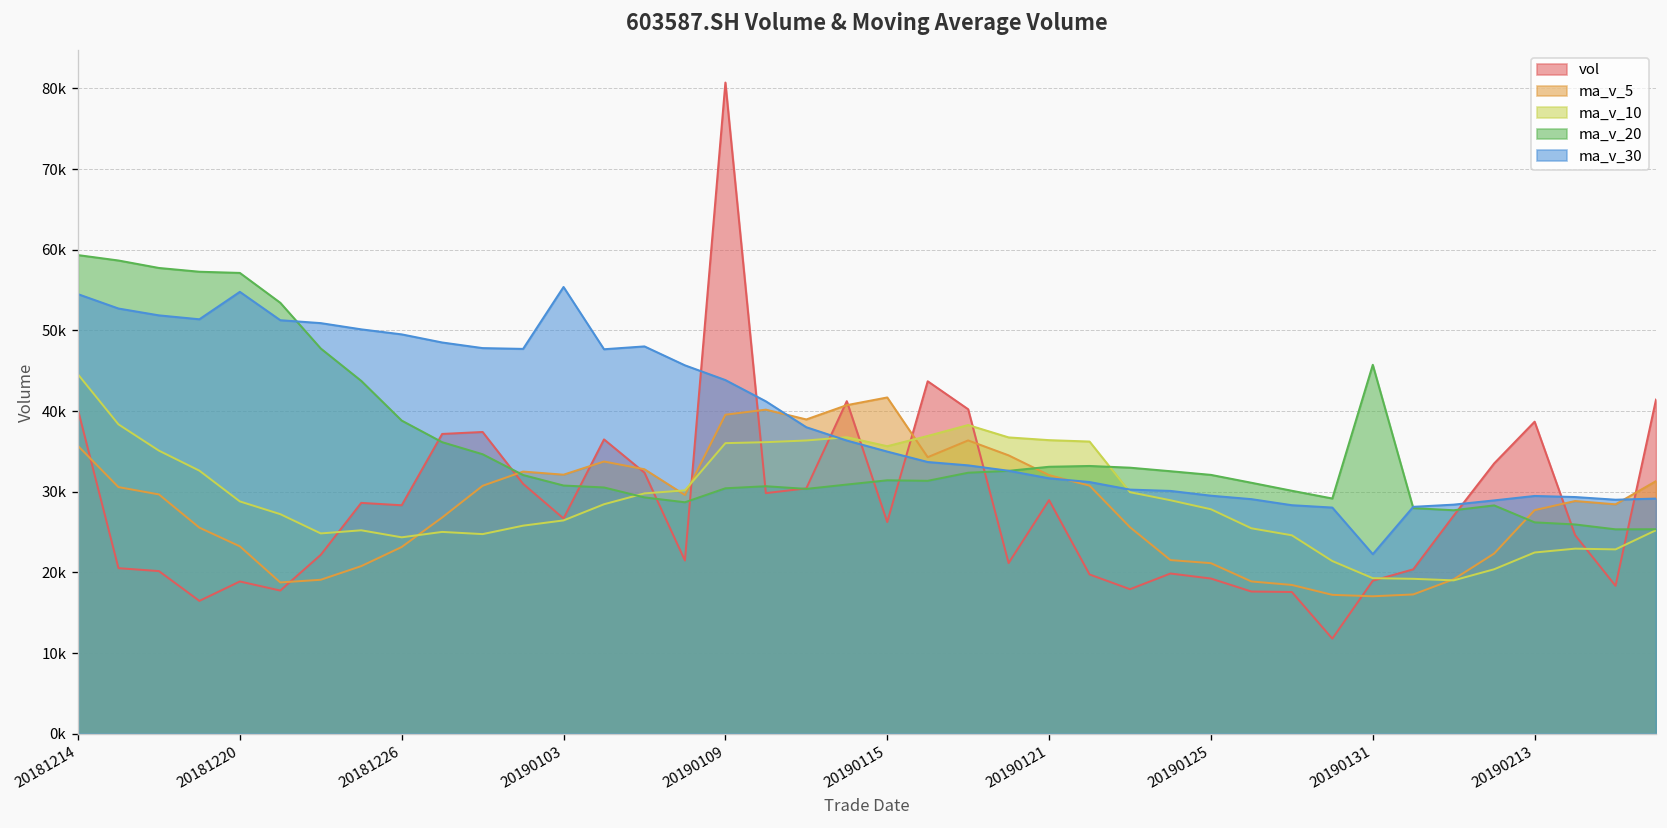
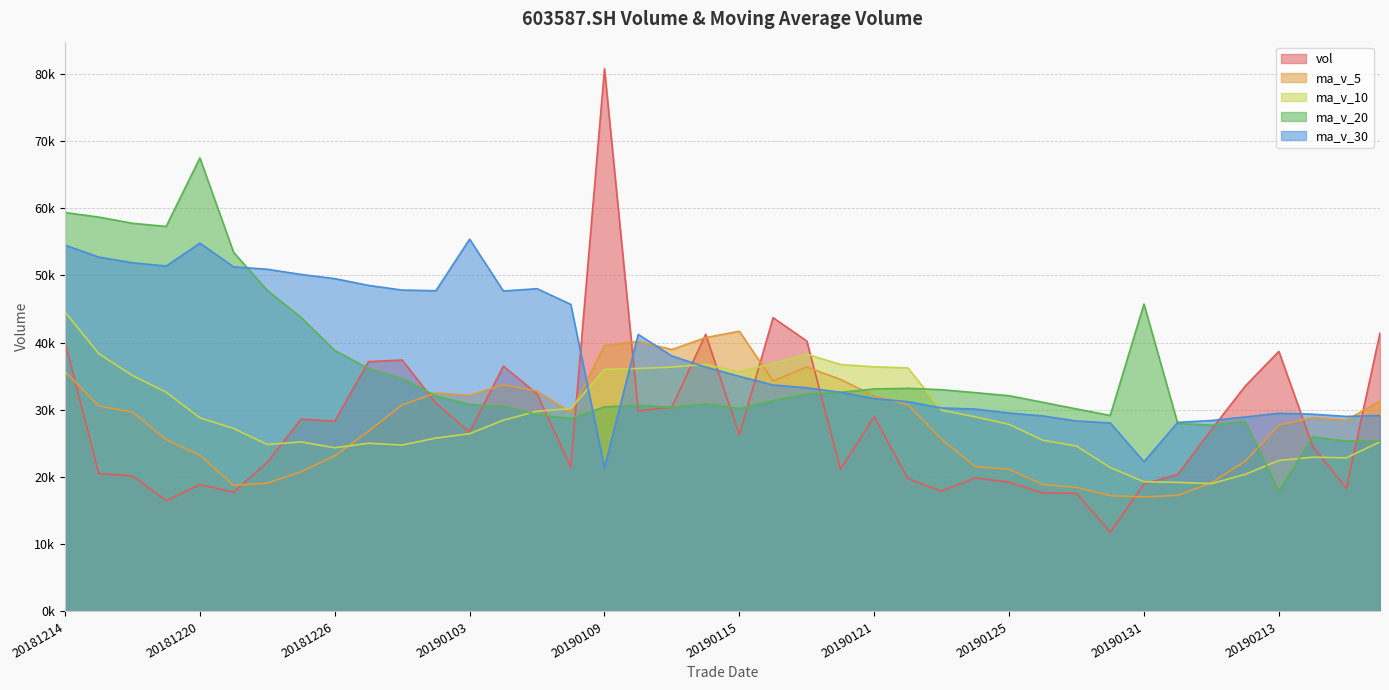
ma_v_20, 20181220: 57000 -> 67000
ma_v_30, 20190109: 44000 -> 21000
ma_v_20, 20190115: 31000 -> 30000
ma_v_20, 20190213: 26000 -> 18000
